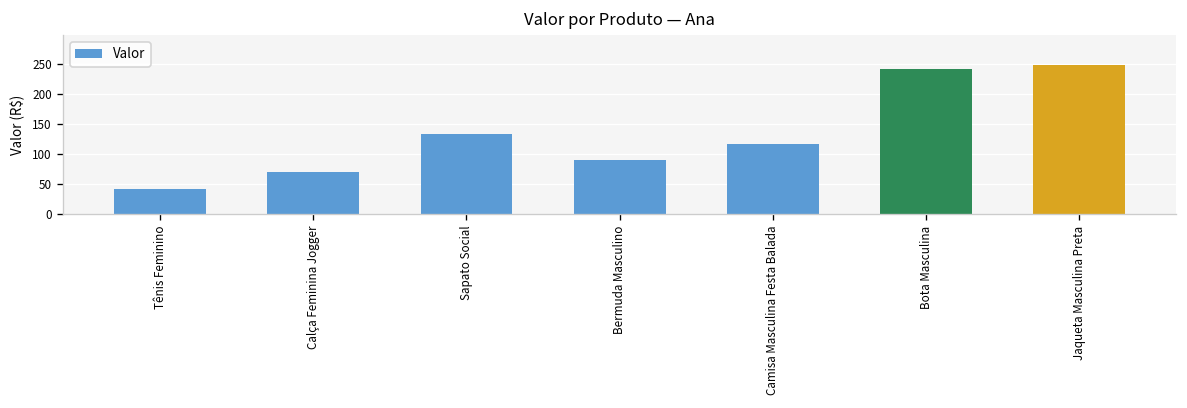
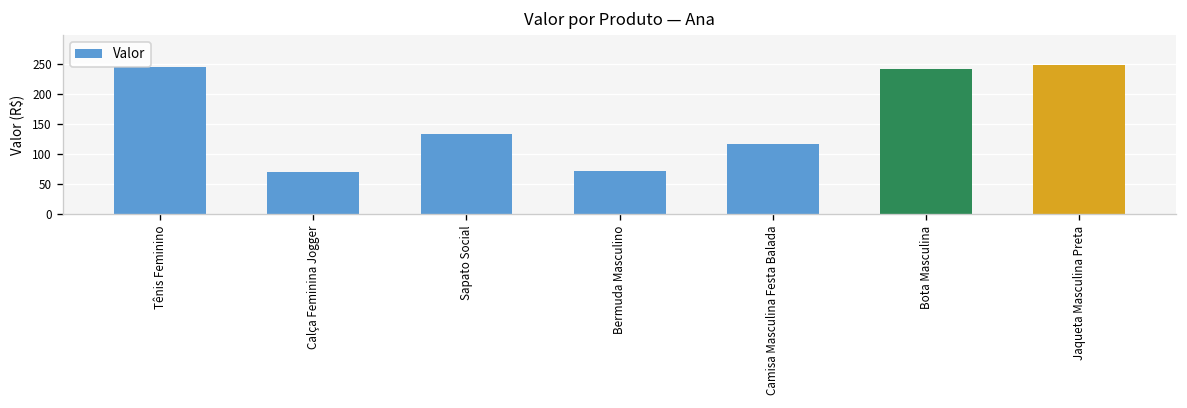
Tênis Feminino: 40 -> 250
Bermuda Masculino: 90 -> 70
